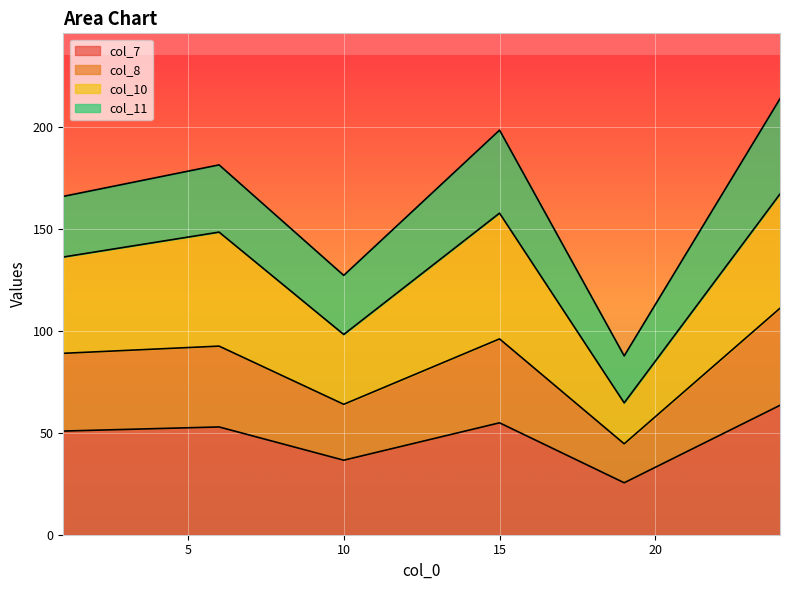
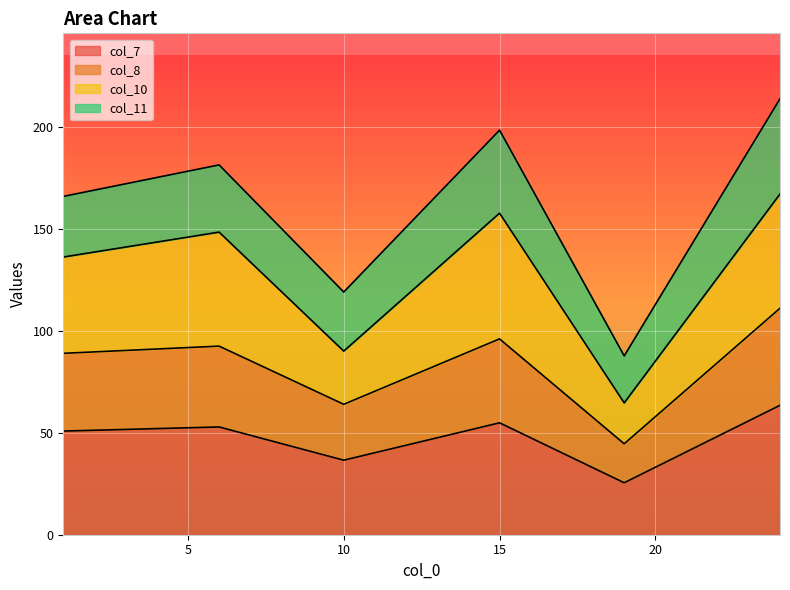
col_10, 10: 34 -> 26
